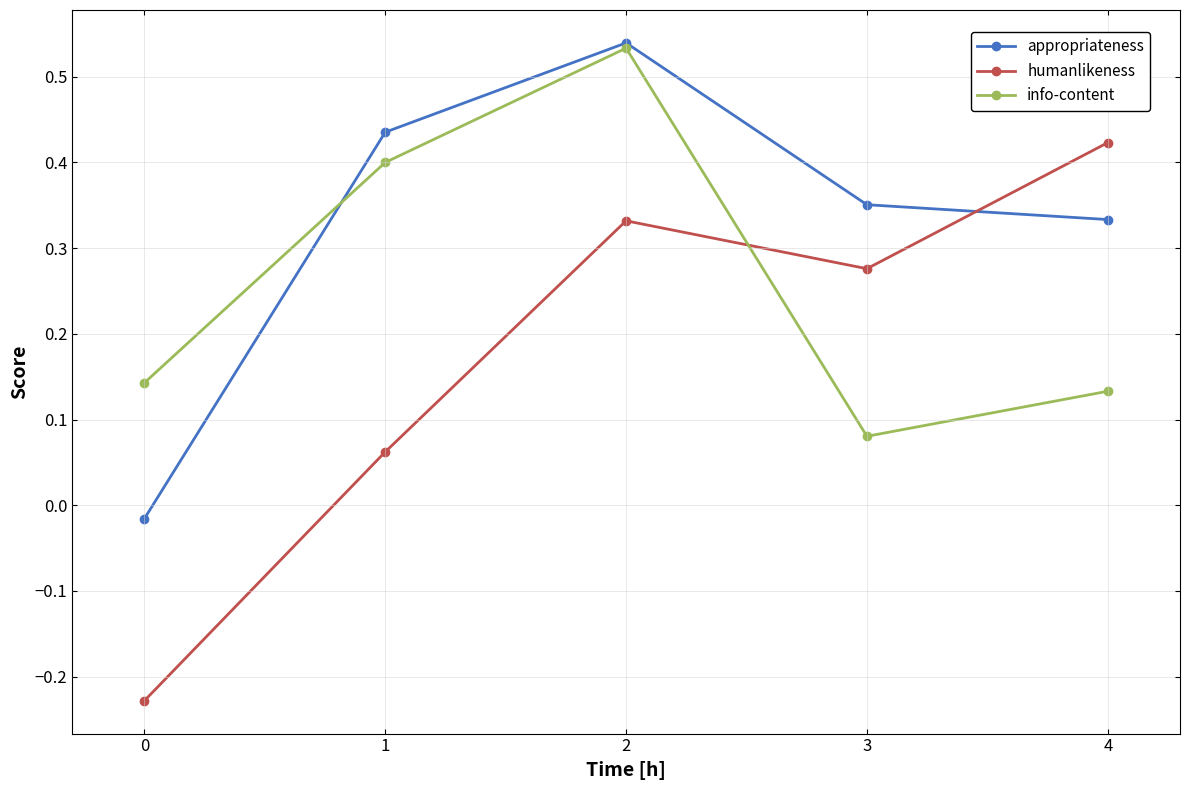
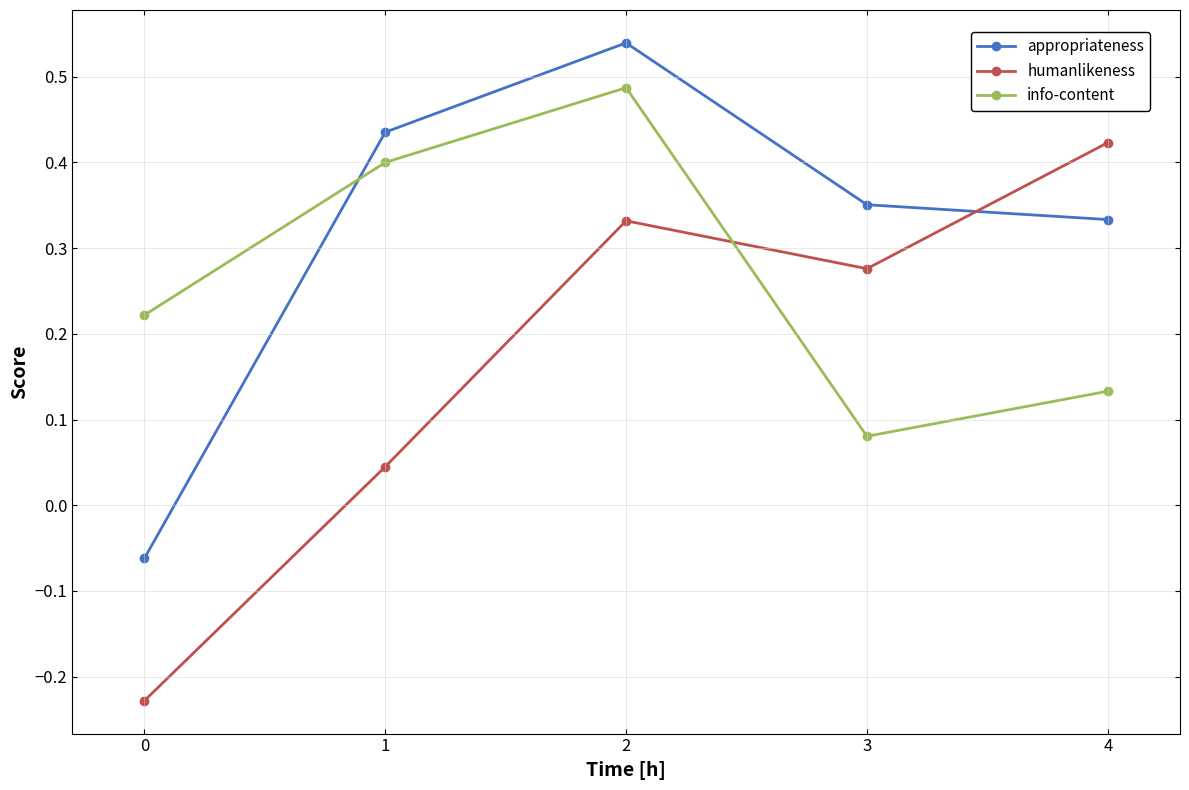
appropriateness, 0: -0.02 -> -0.06
info-content, 0: 0.14 -> 0.22
humanlikeness, 1: 0.06 -> 0.04
info-content, 2: 0.53 -> 0.49
